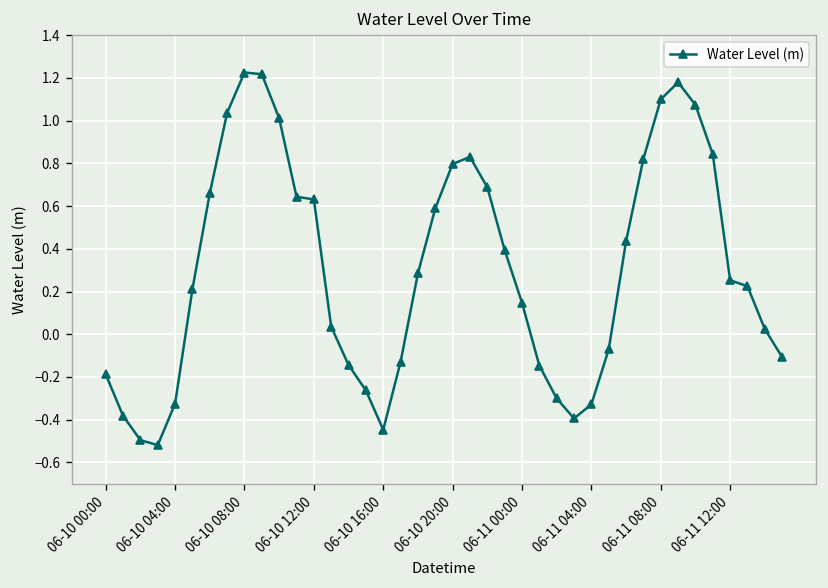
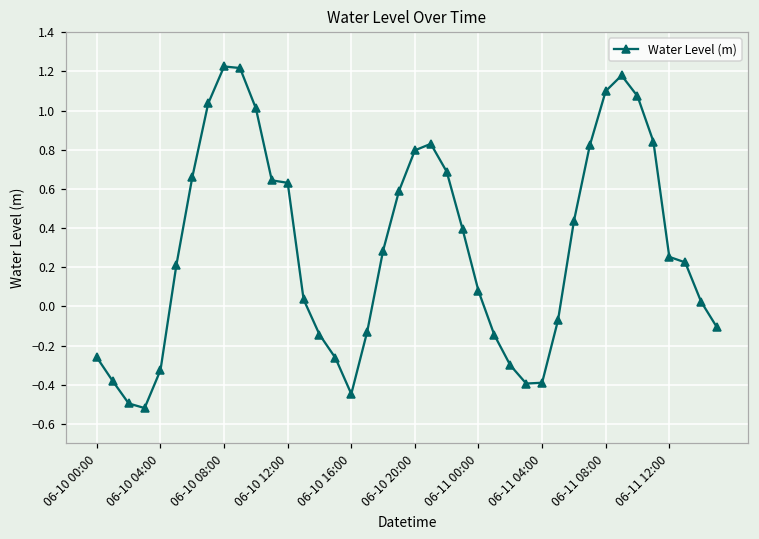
06-10 00:00: -0.19 -> -0.26
06-11 00:00: 0.15 -> 0.08
06-11 04:00: -0.33 -> -0.39
